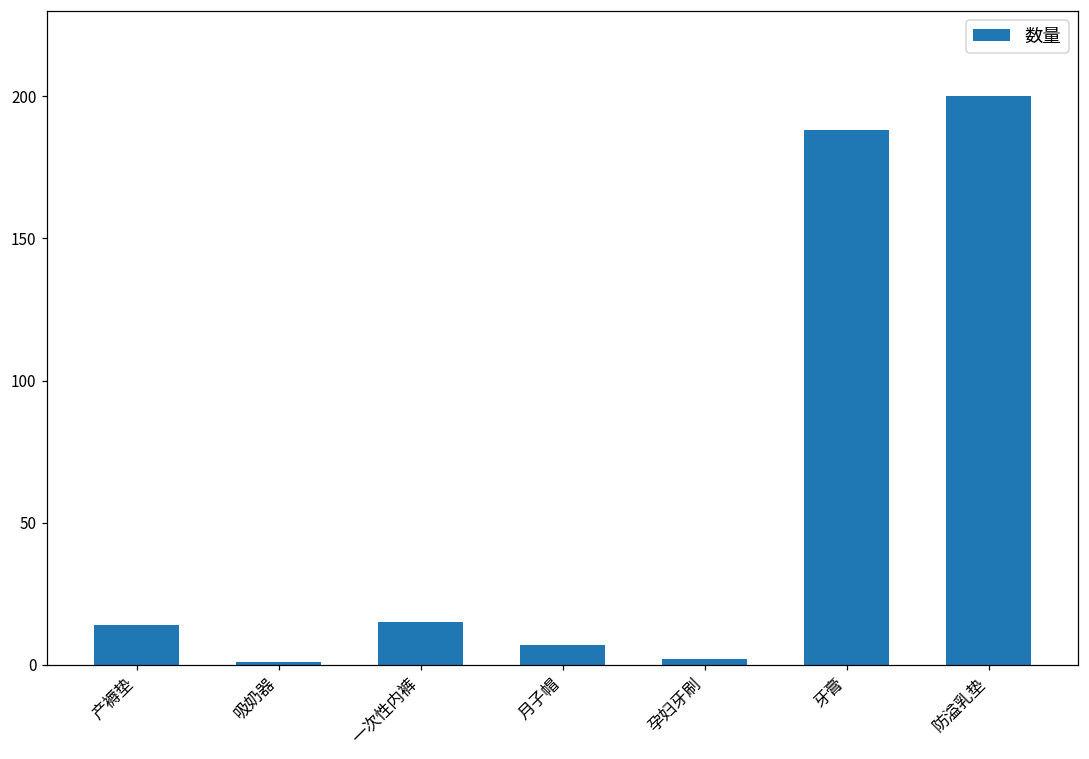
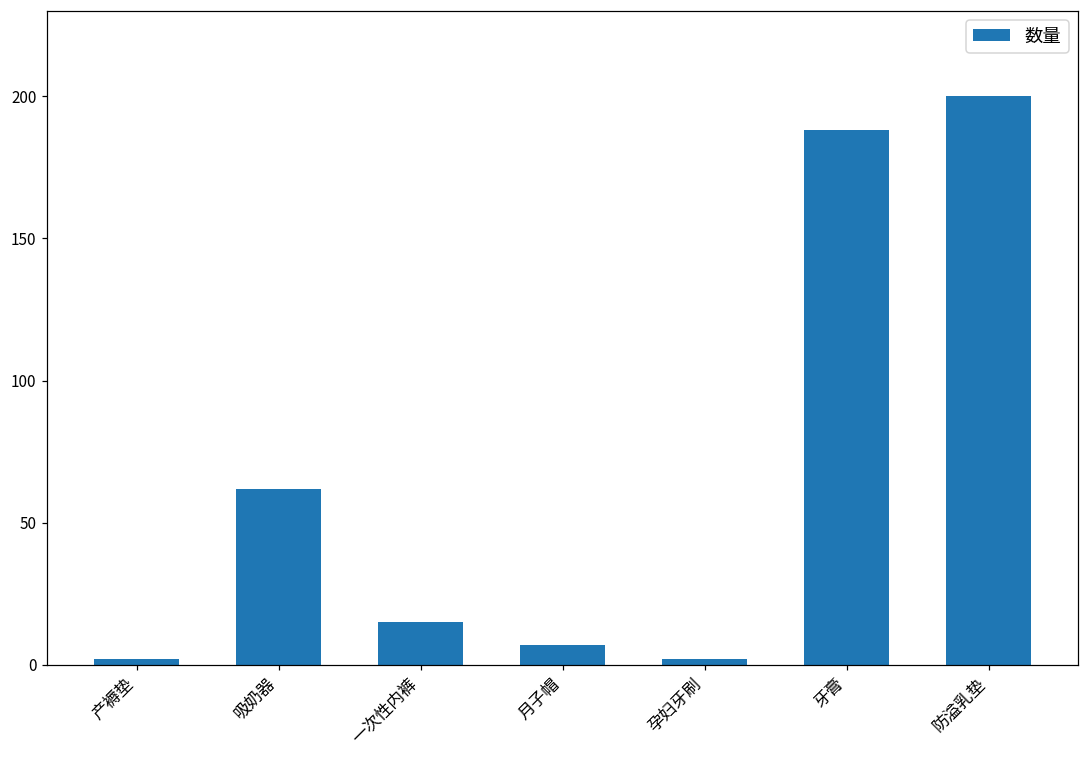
产褥垫: 14 -> 2
吸奶器: 1 -> 62
